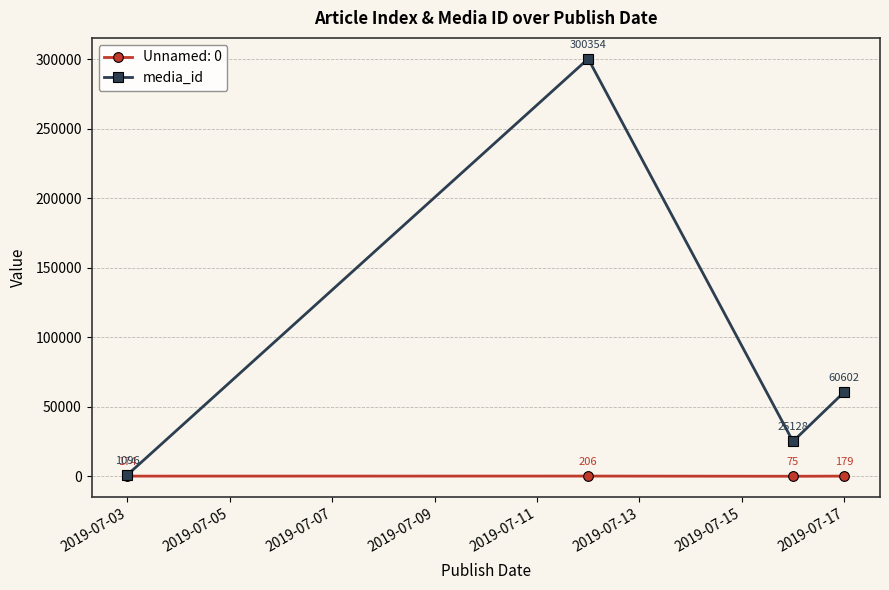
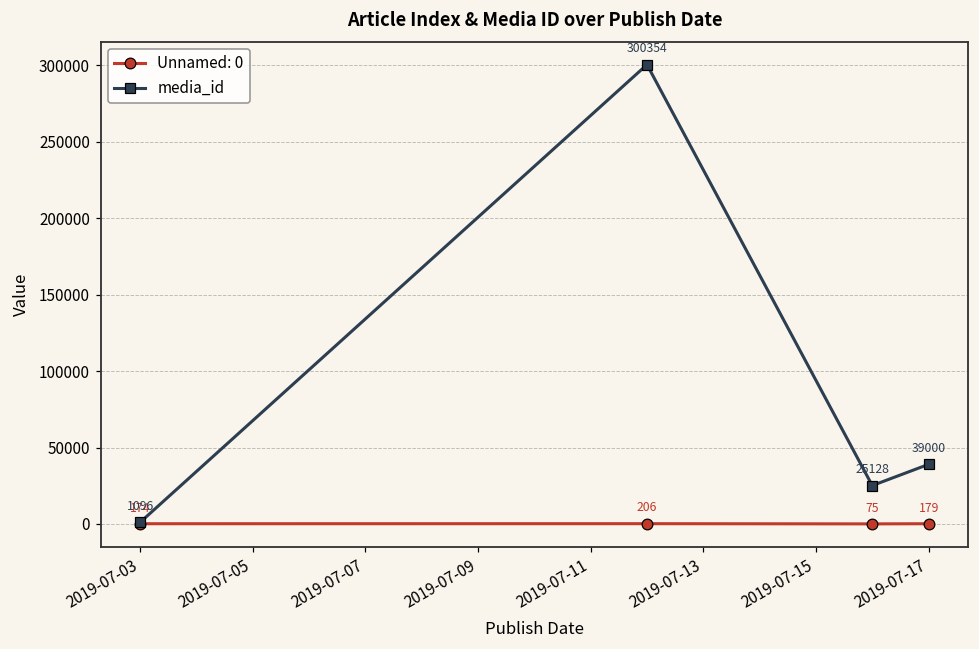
media_id, 2019-07-17: 60602 -> 39000
